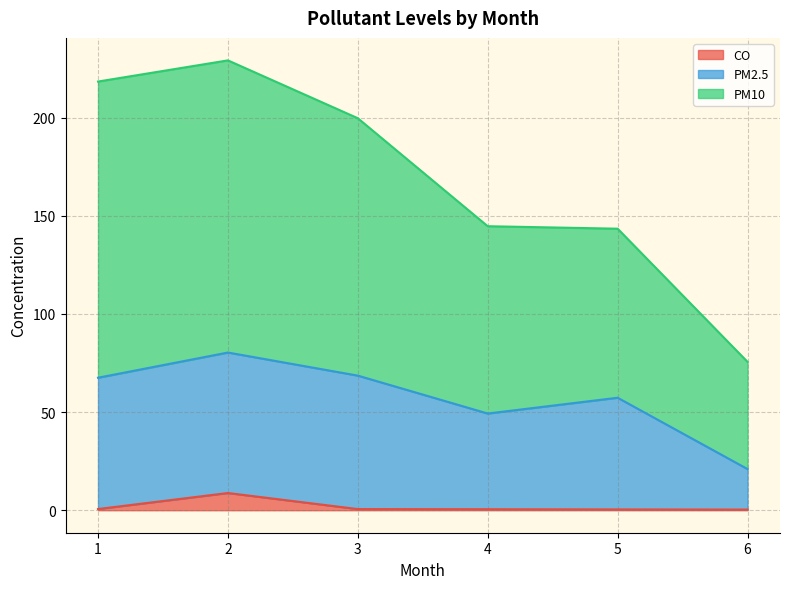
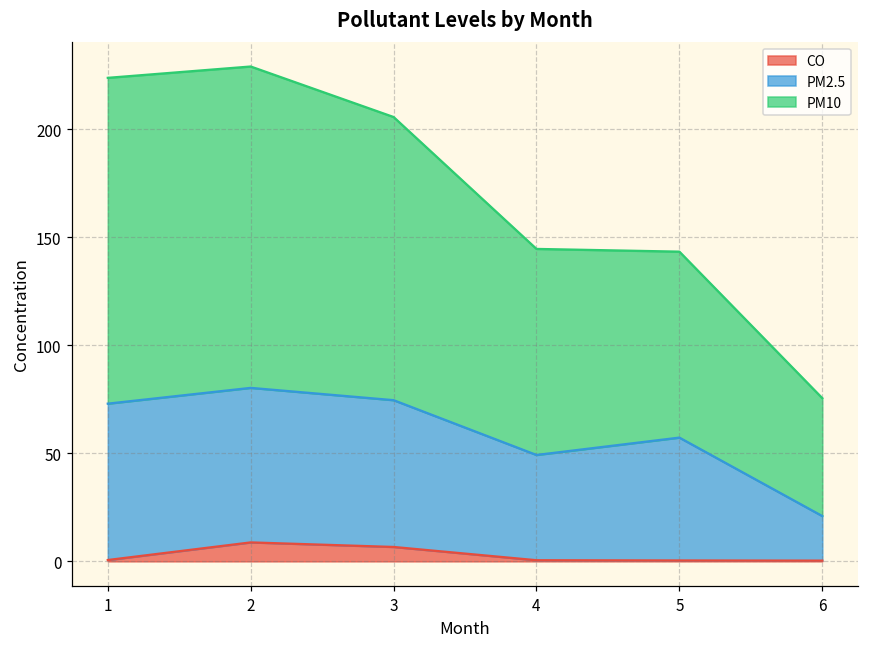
PM2.5, 1: 67 -> 72
CO, 3: 1 -> 7
